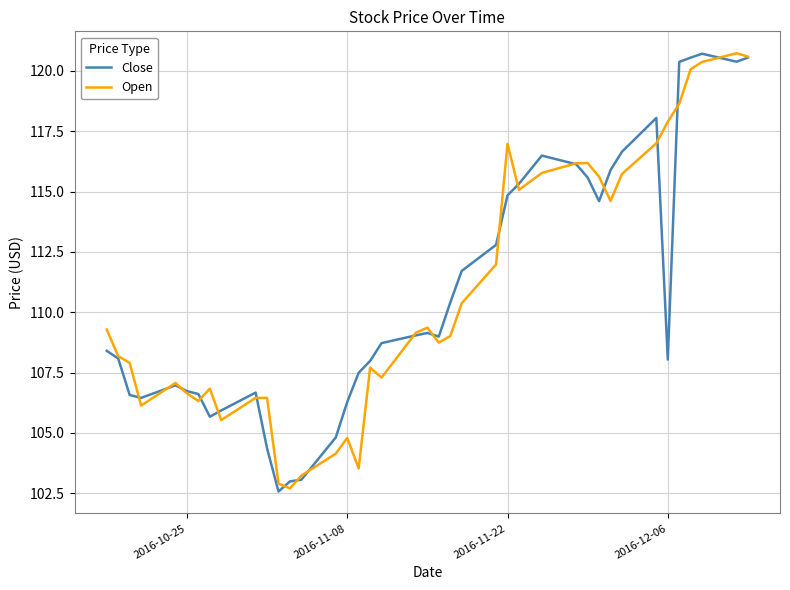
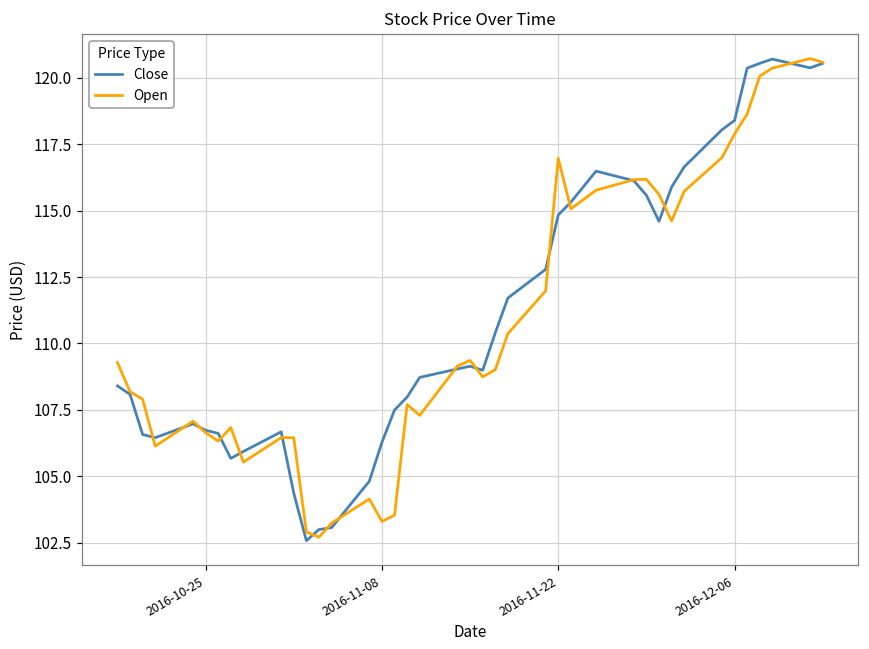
Open, 2016-11-08: 104.8 -> 103.3
Close, 2016-12-06: 108.0 -> 118.4
